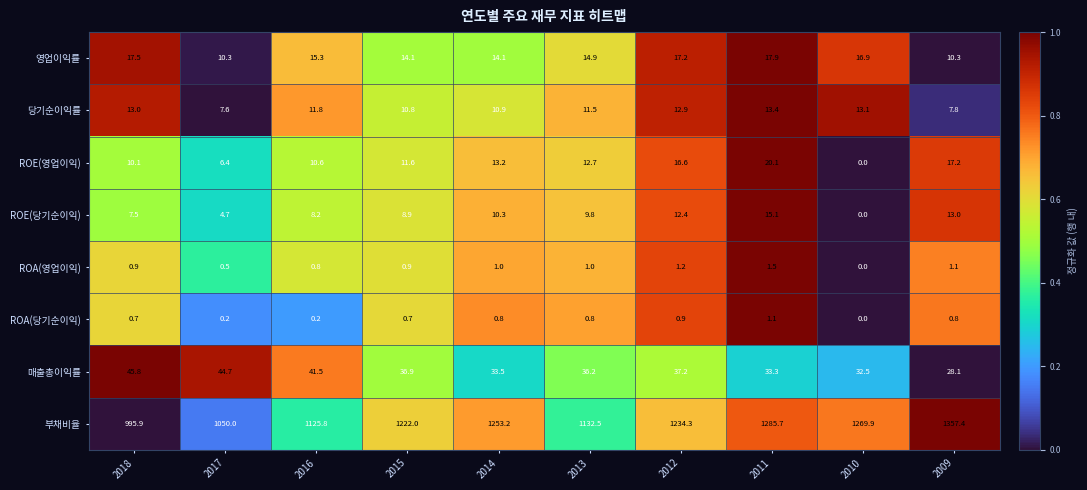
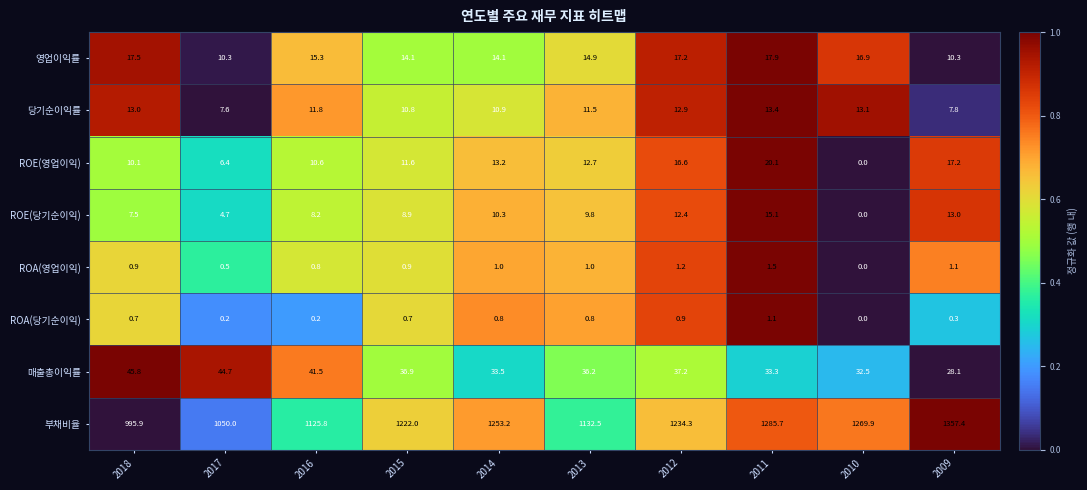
ROA(당기순이익), 2009: 0.8 -> 0.3
